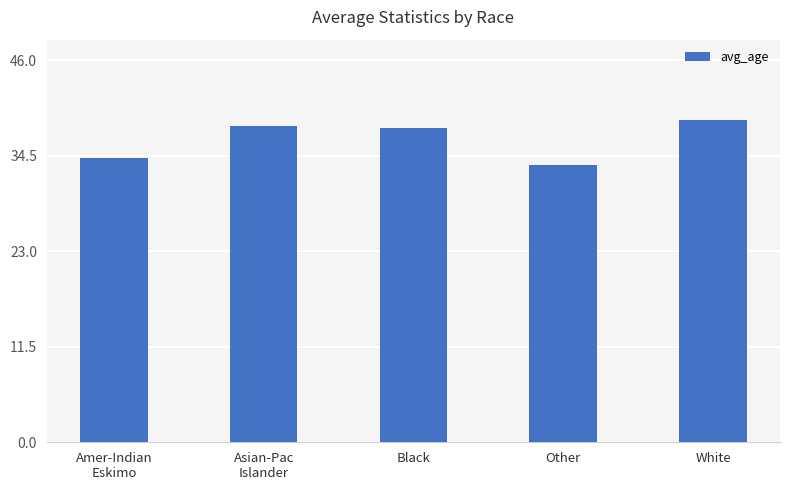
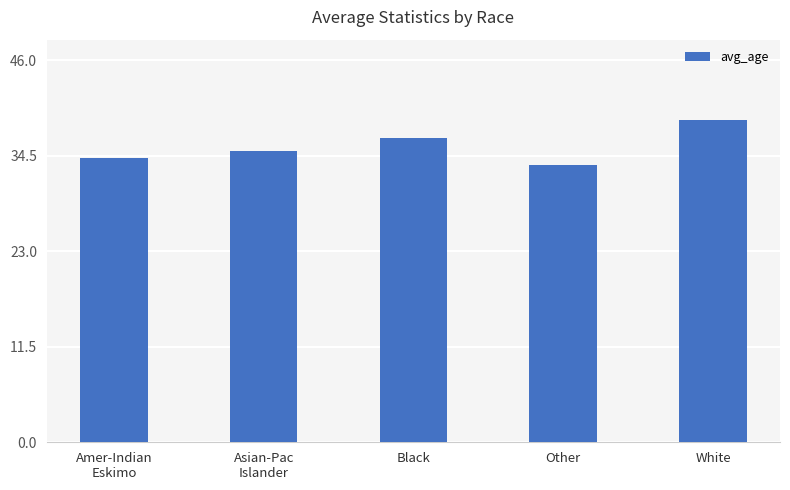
Asian-Pac Islander: 38 -> 35
Black: 38 -> 37
